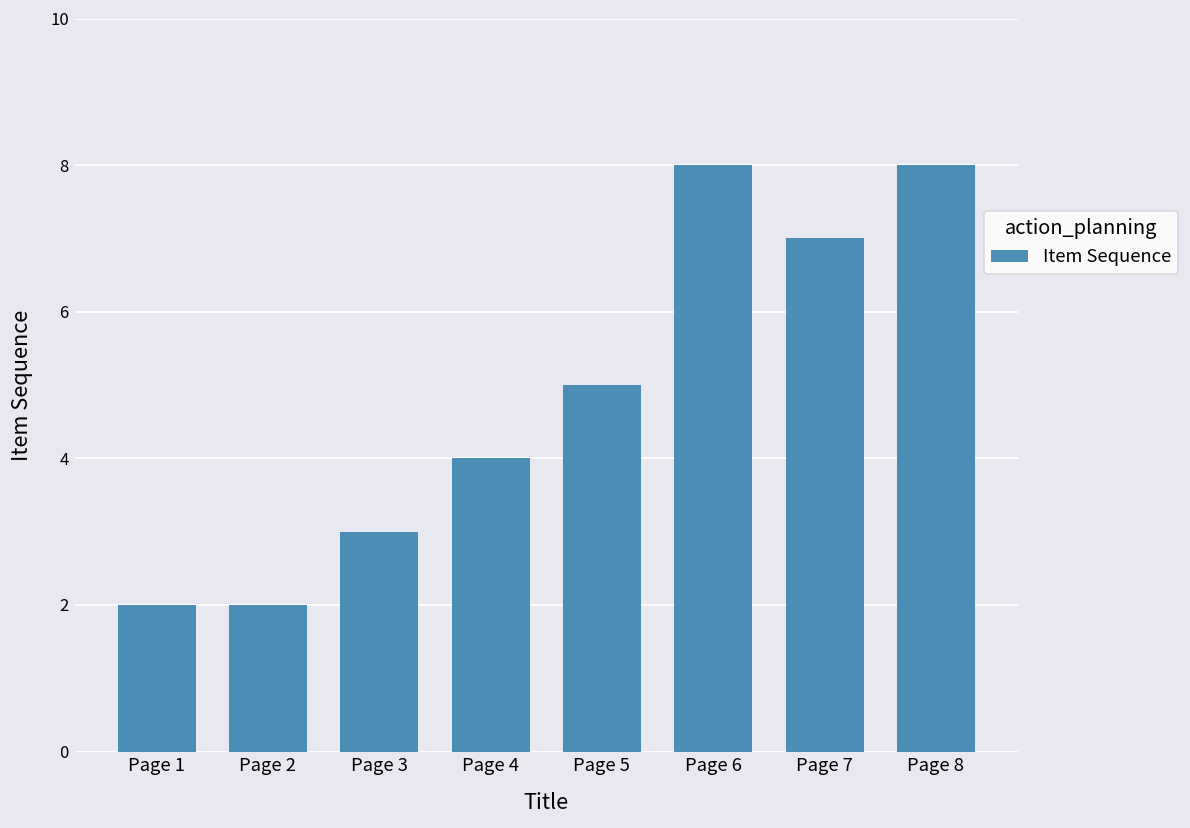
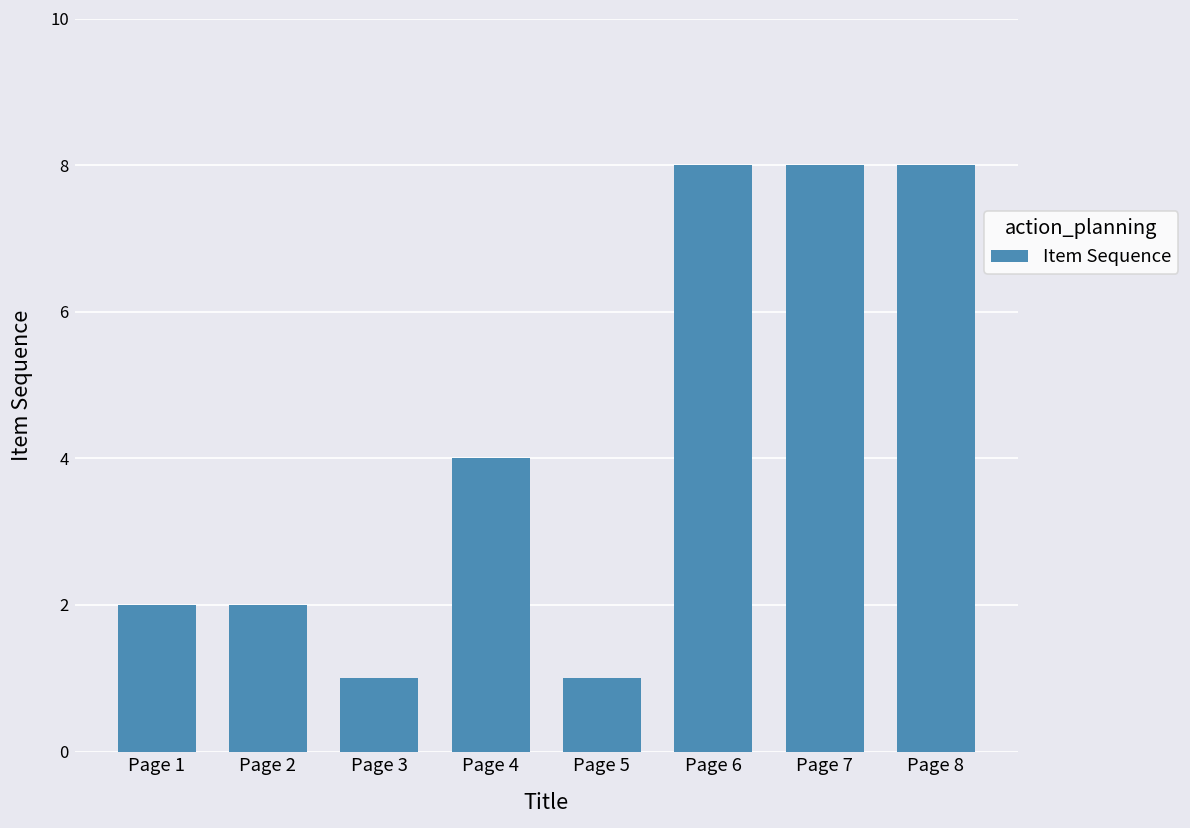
Page 3: 3 -> 1
Page 5: 5 -> 1
Page 7: 7 -> 8
